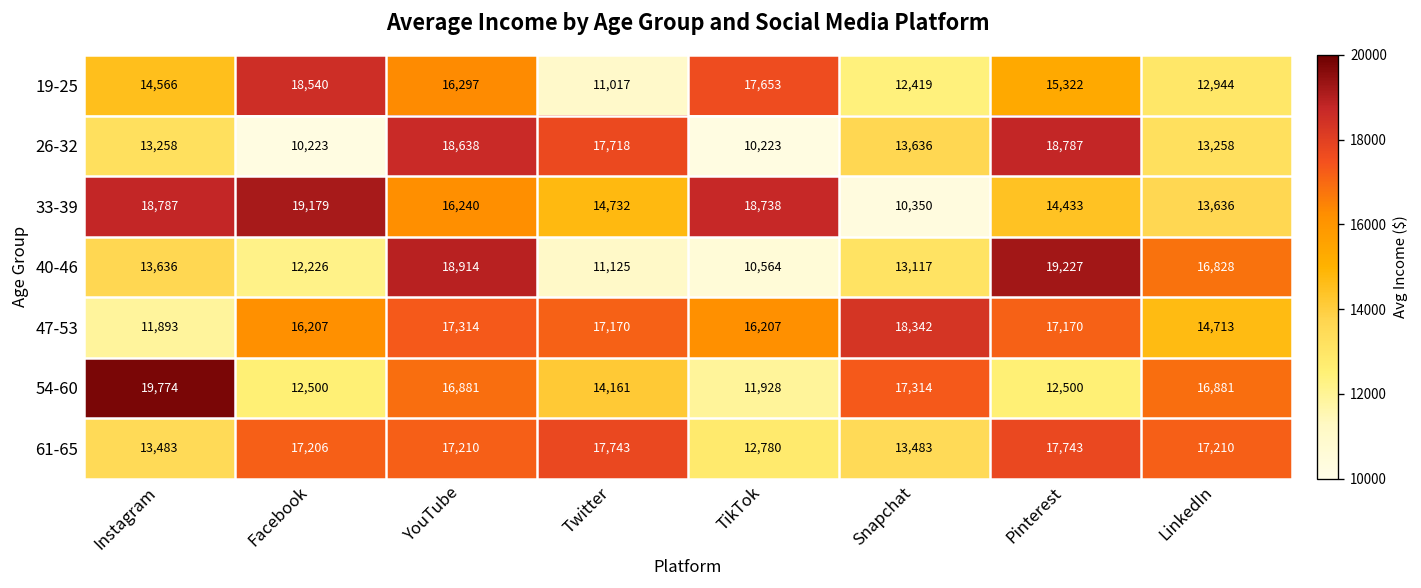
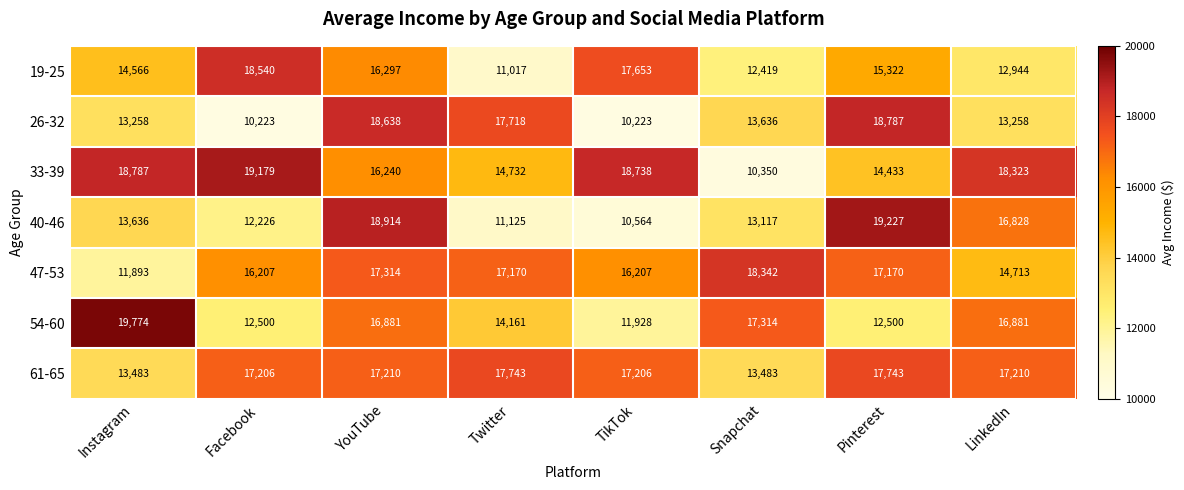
33-39, LinkedIn: 13,636 -> 18,323
61-65, TikTok: 12,780 -> 17,206
